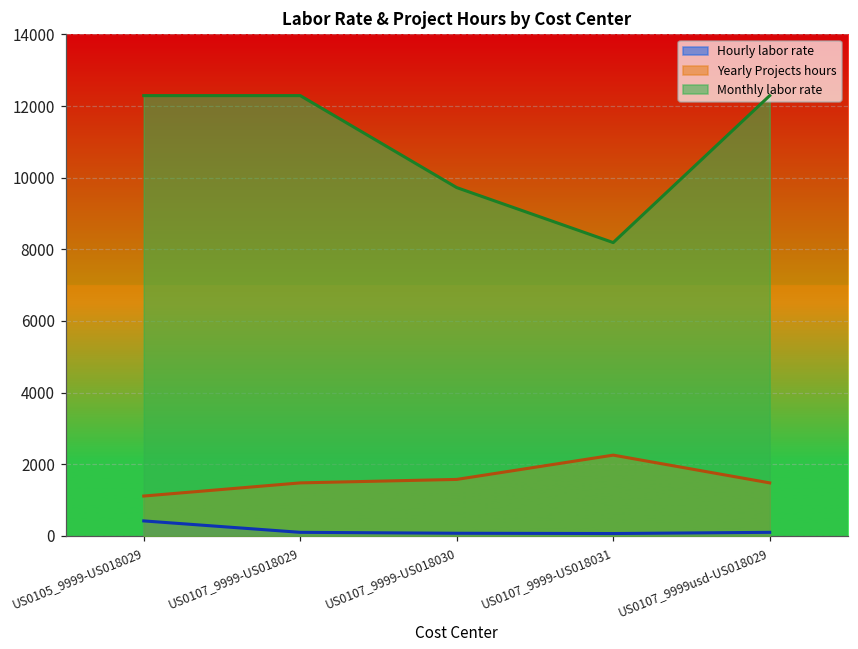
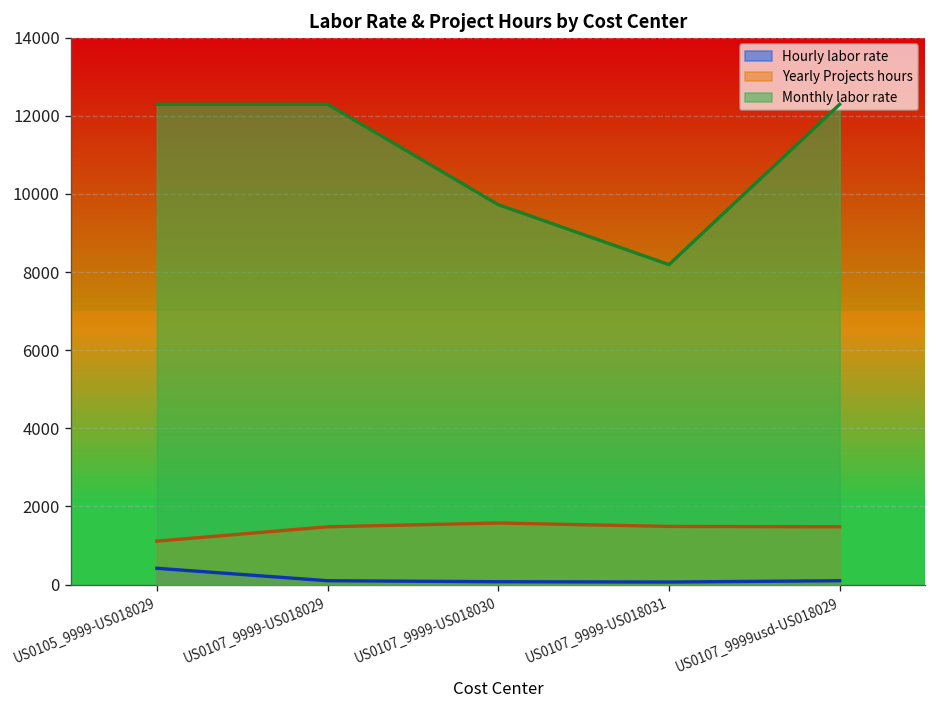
Yearly Projects hours, US0107_9999-US018031: 2300 -> 1500
